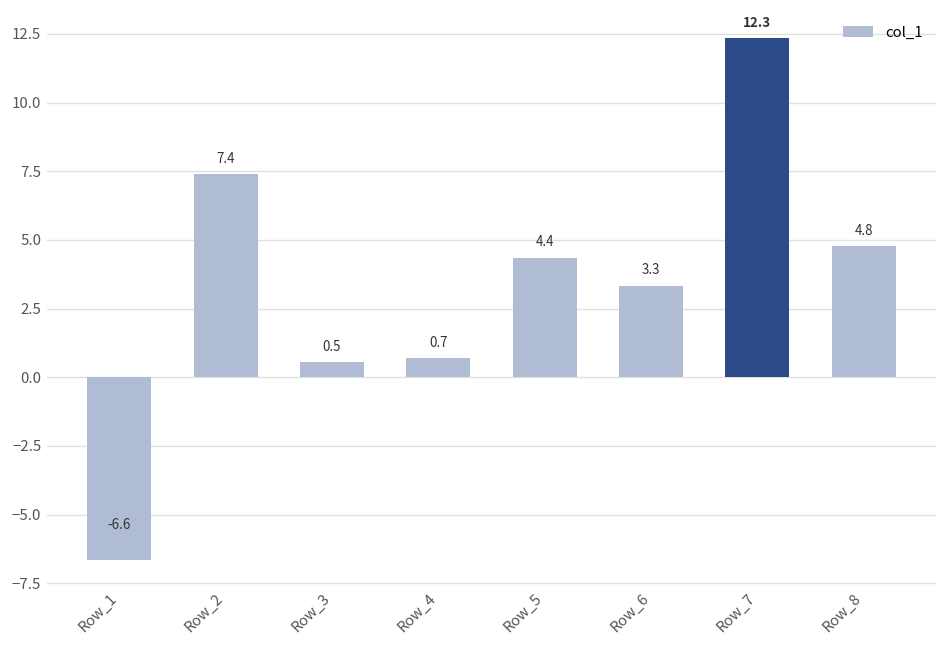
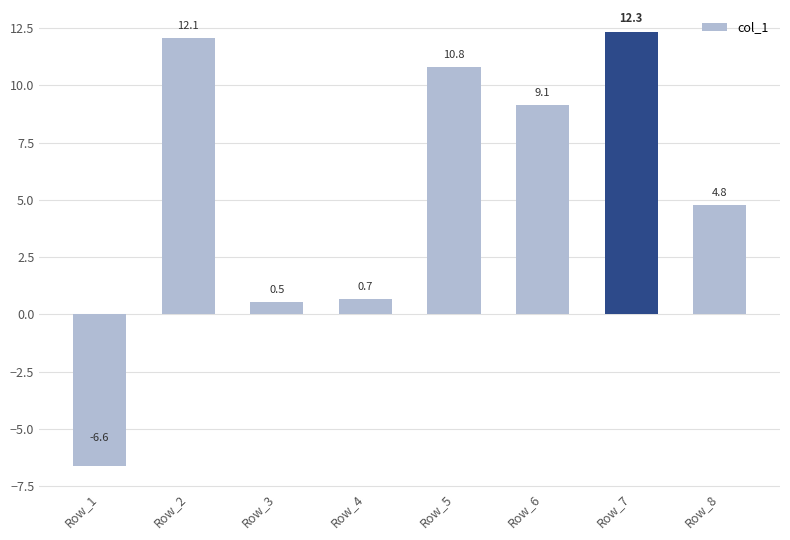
Row_2: 7.4 -> 12.1
Row_5: 4.4 -> 10.8
Row_6: 3.3 -> 9.1
